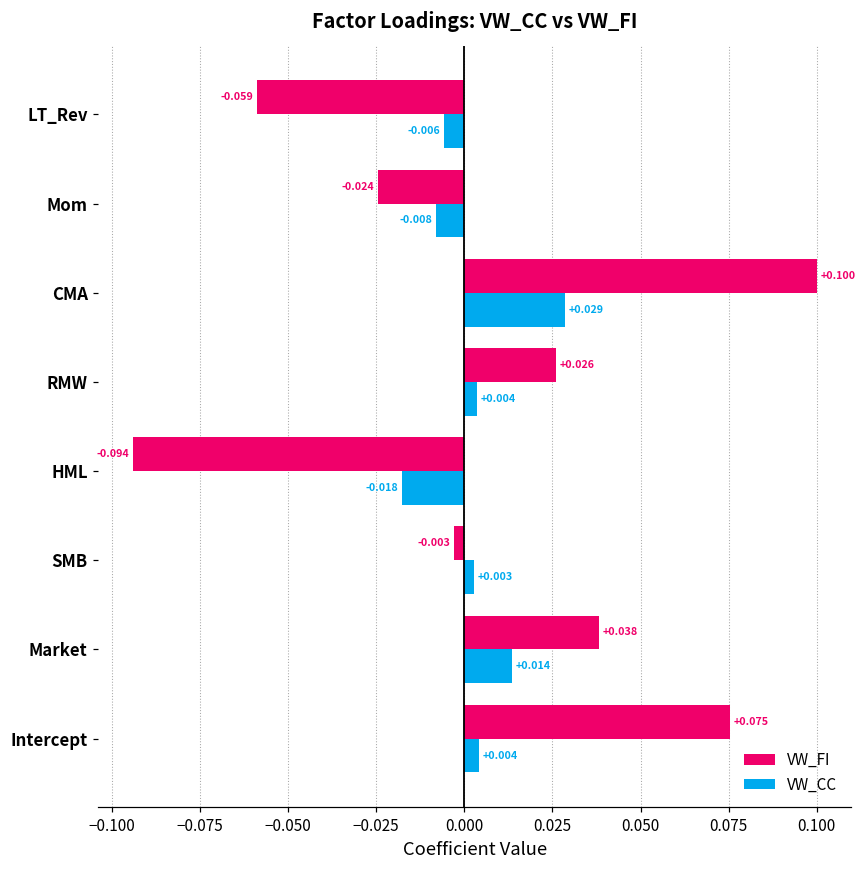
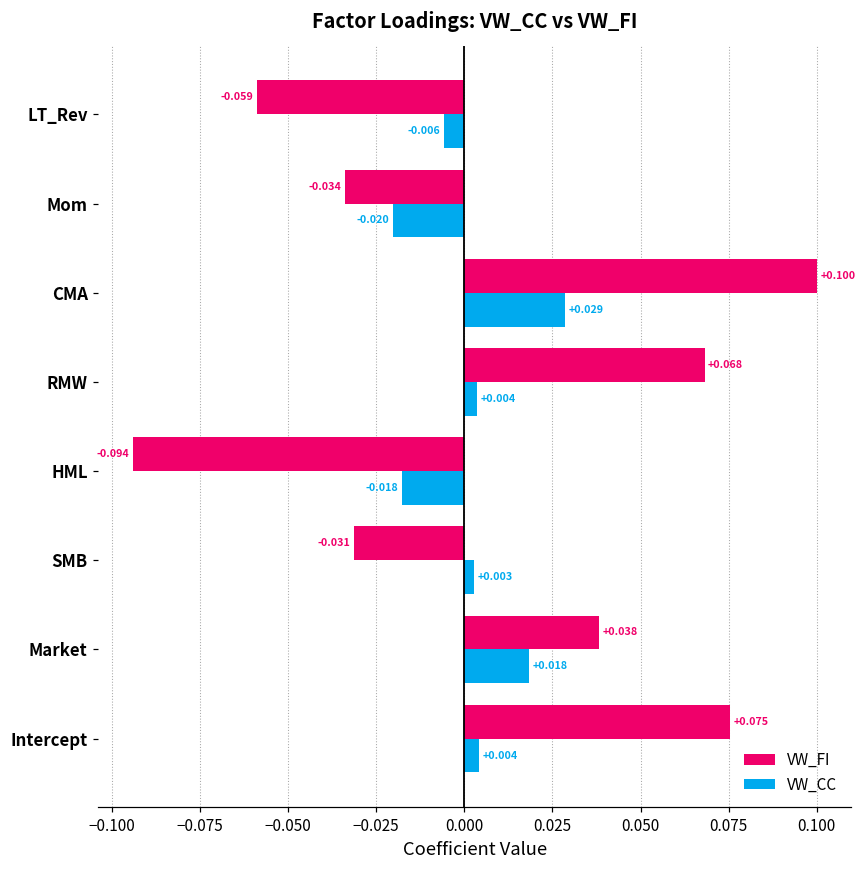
VW_FI, Mom: -0.024 -> -0.034
VW_CC, Mom: -0.008 -> -0.020
VW_FI, RMW: +0.026 -> +0.068
VW_FI, SMB: -0.003 -> -0.031
VW_CC, Market: +0.014 -> +0.018
